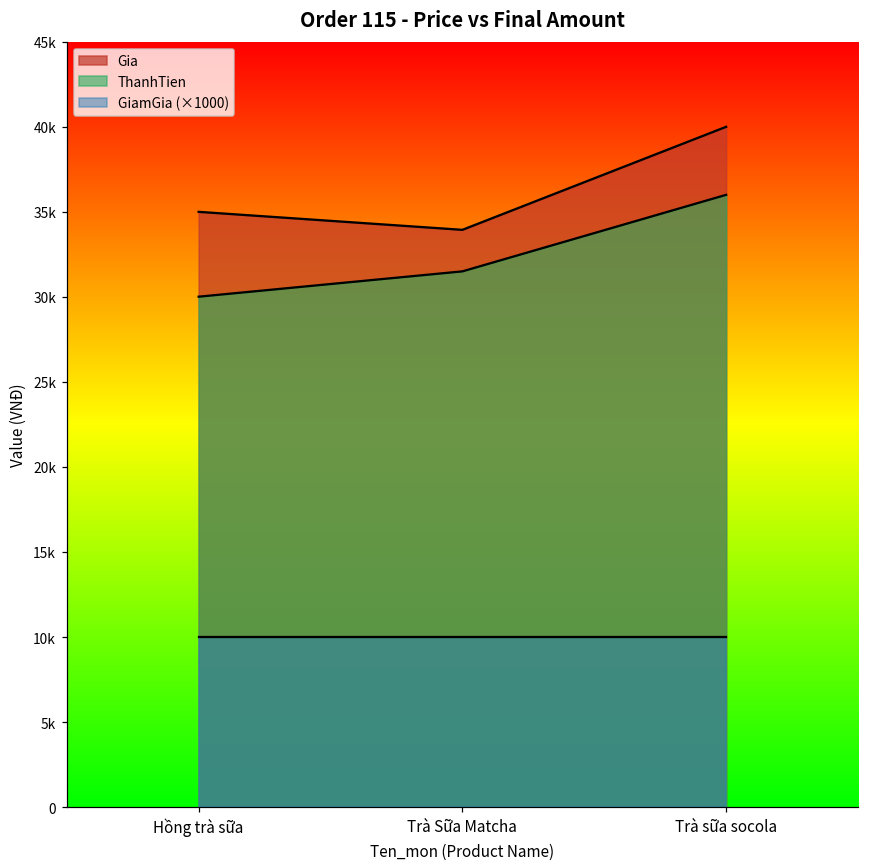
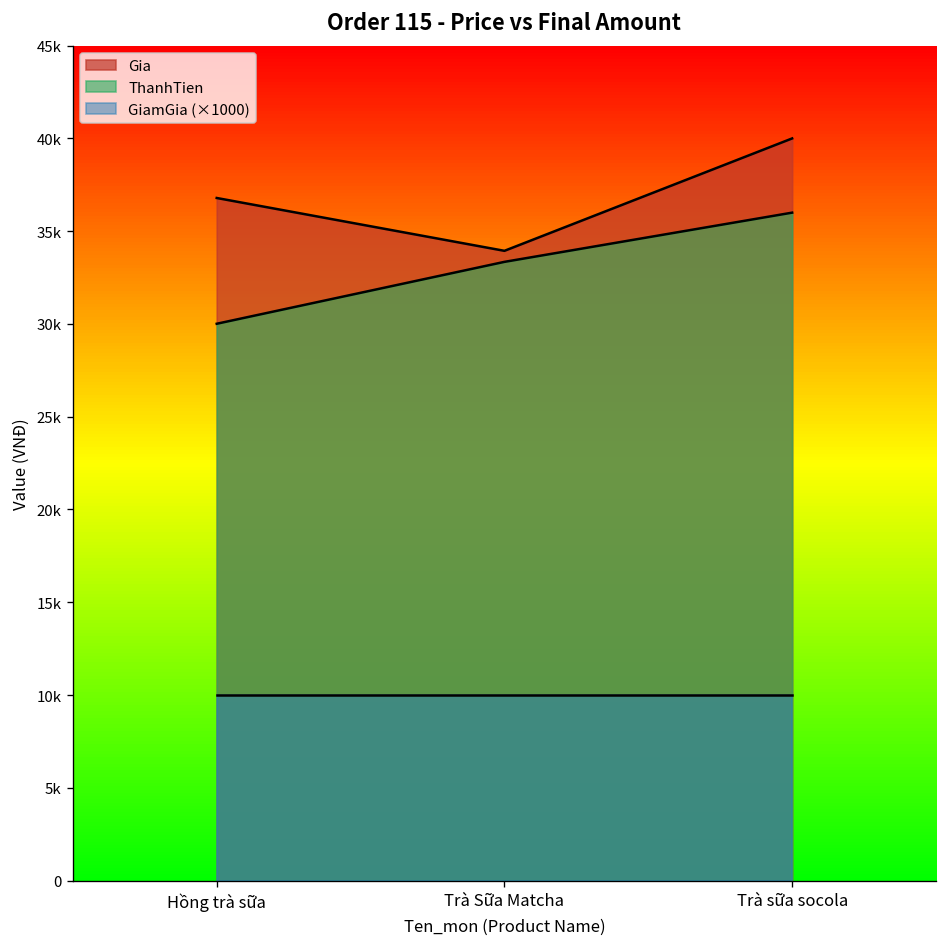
Gia, Hồng trà sữa: 35000 -> 36800
ThanhTien, Trà Sữa Matcha: 31500 -> 33300
